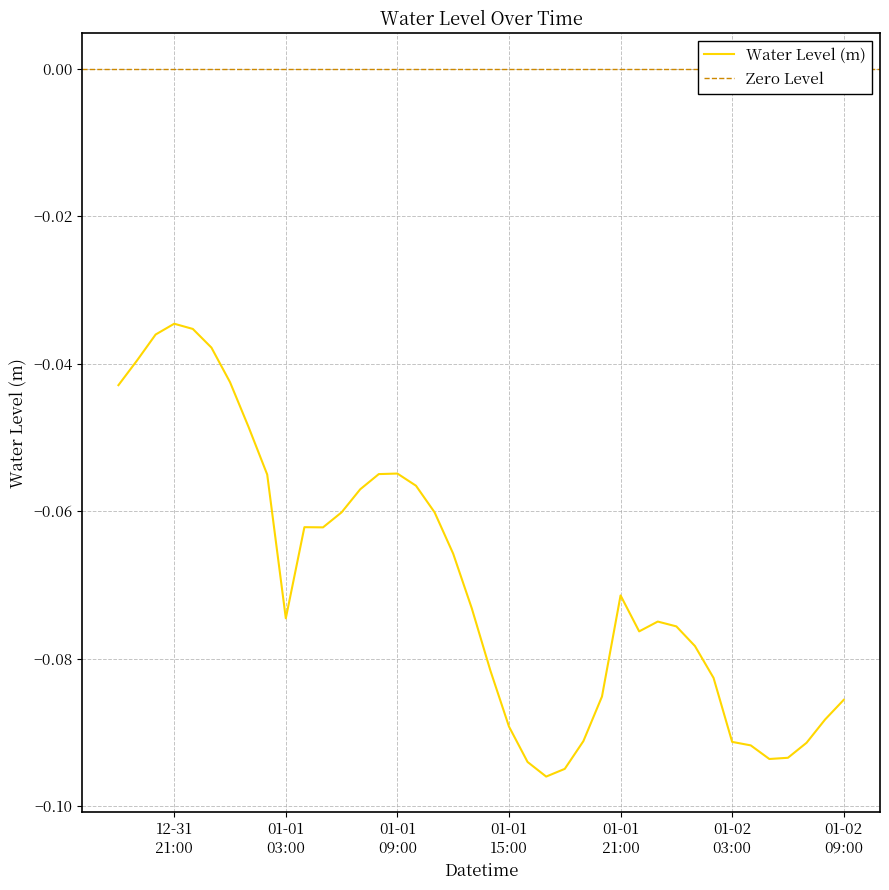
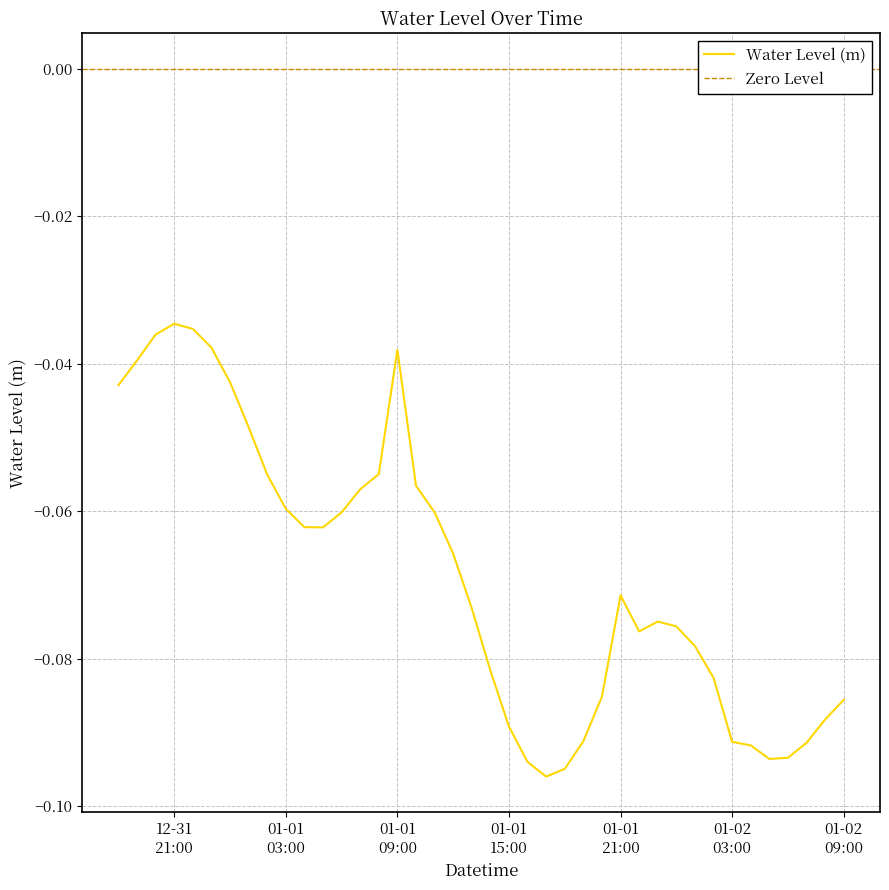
01-01 03:00: -0.075 -> -0.060
01-01 09:00: -0.055 -> -0.038
